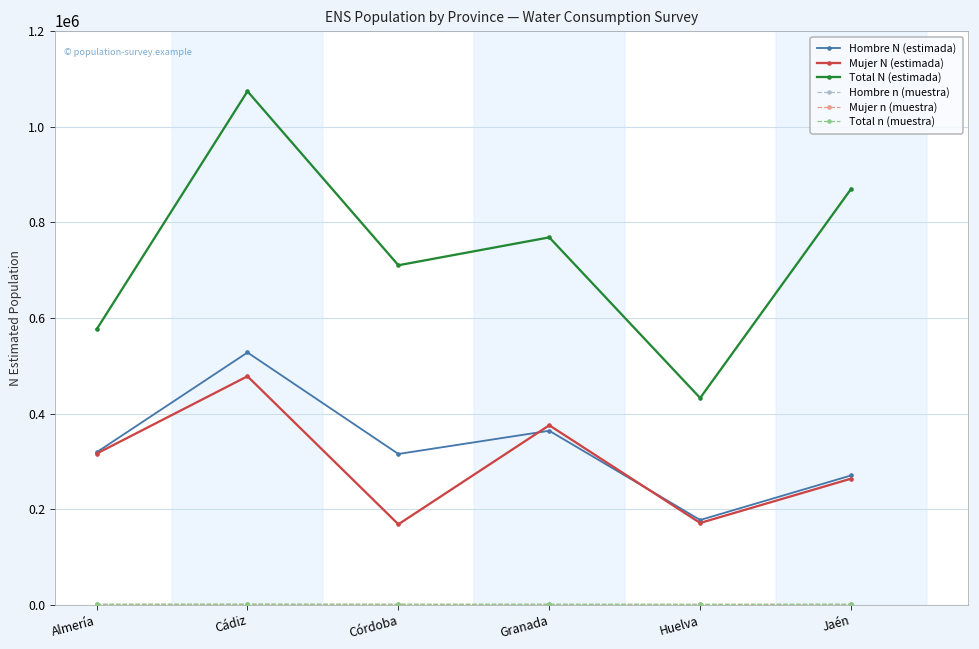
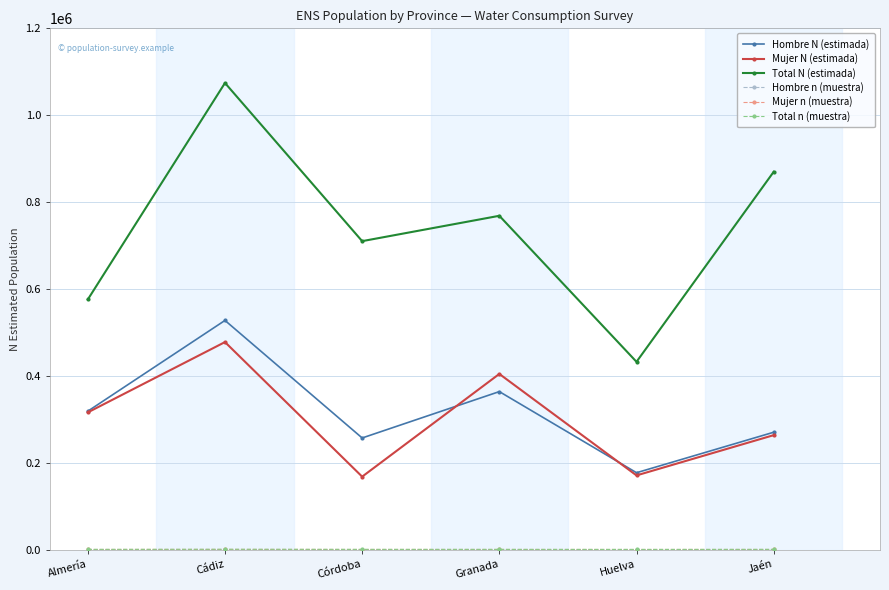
Hombre N (estimada), Córdoba: 320000 -> 260000
Mujer N (estimada), Granada: 380000 -> 400000
